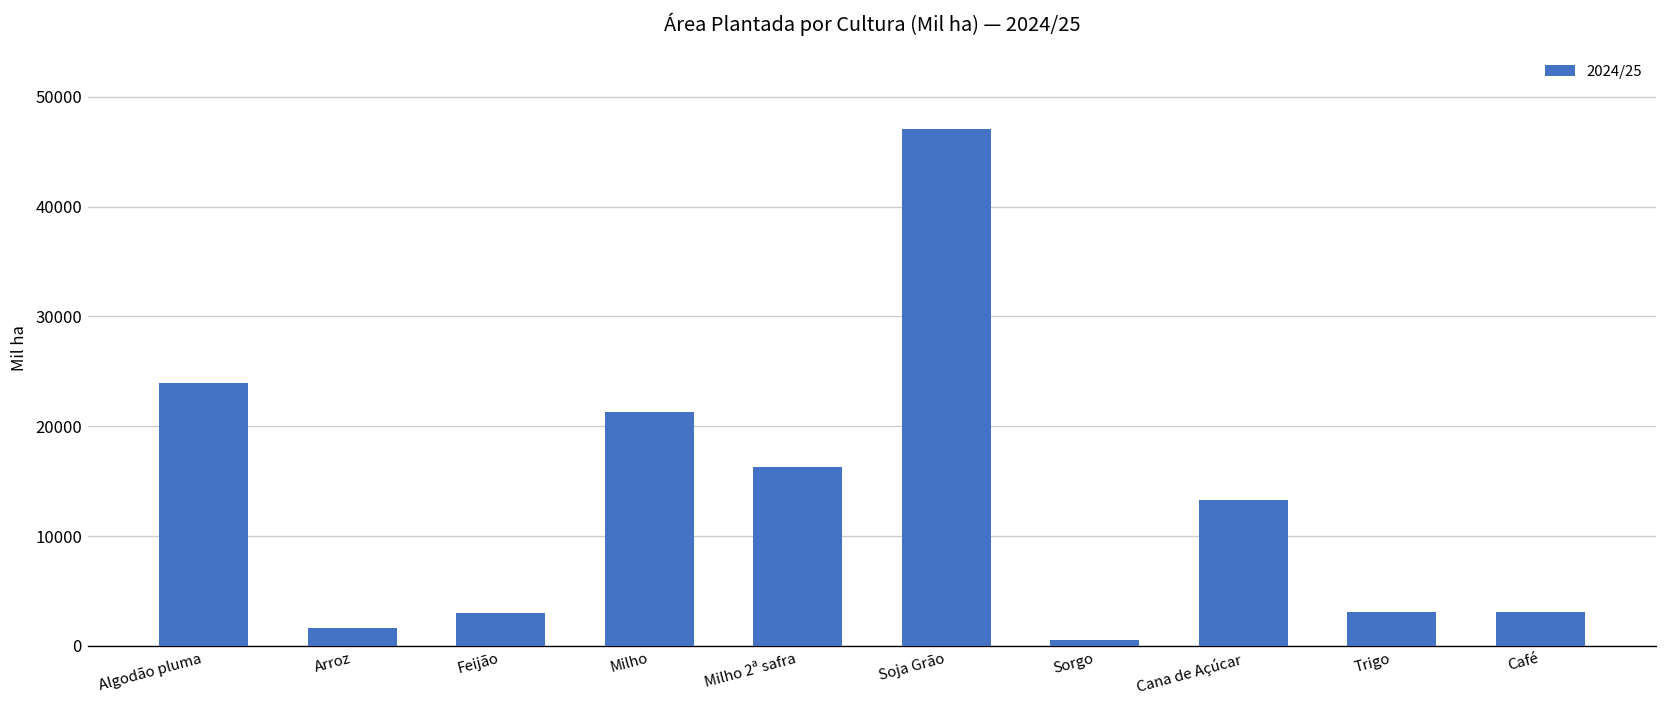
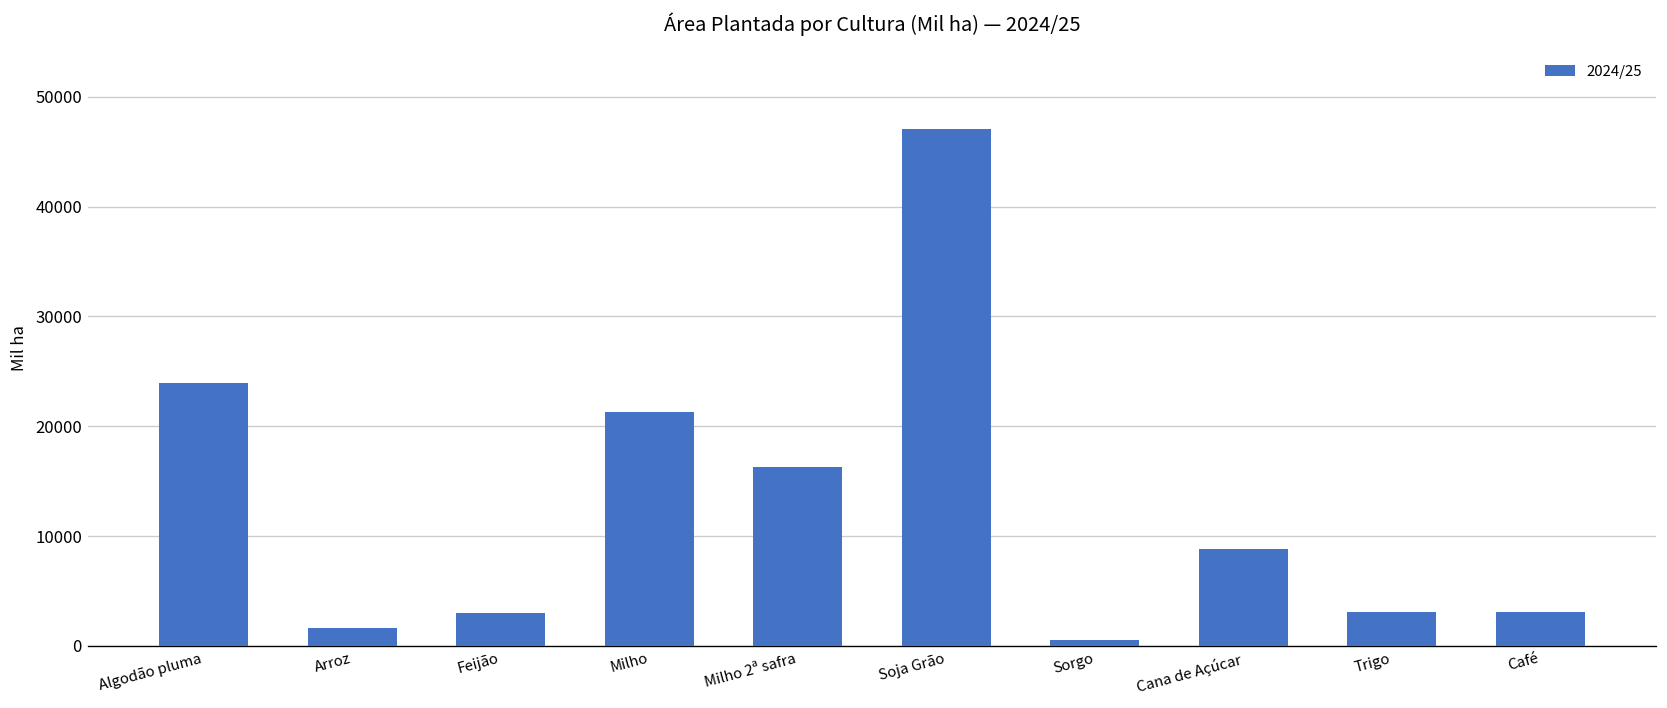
Cana de Açúcar: 13000 -> 9000
